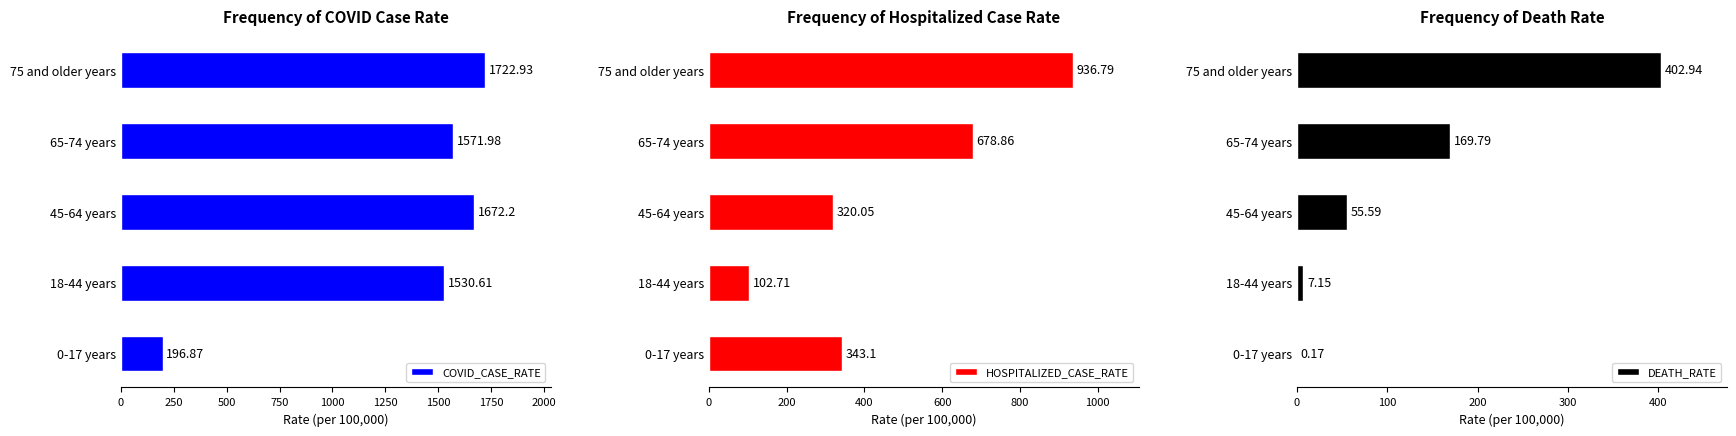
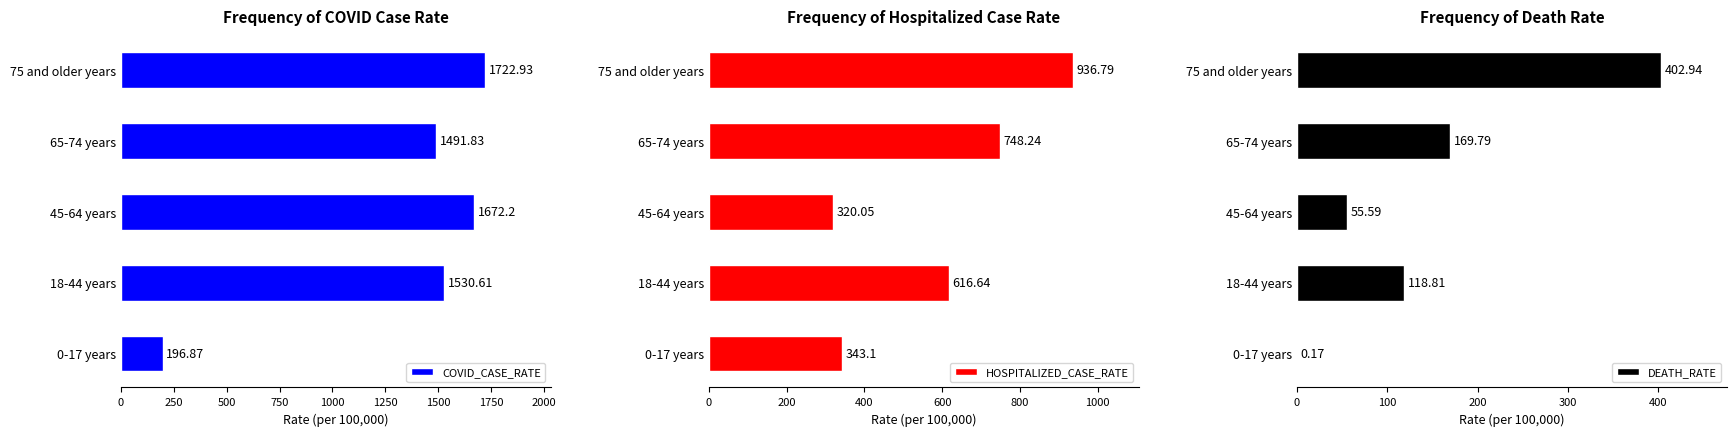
Frequency of COVID Case Rate, 65-74 years: 1571.98 -> 1491.83
Frequency of Hospitalized Case Rate, 65-74 years: 678.86 -> 748.24
Frequency of Hospitalized Case Rate, 18-44 years: 102.71 -> 616.64
Frequency of Death Rate, 18-44 years: 7.15 -> 118.81
